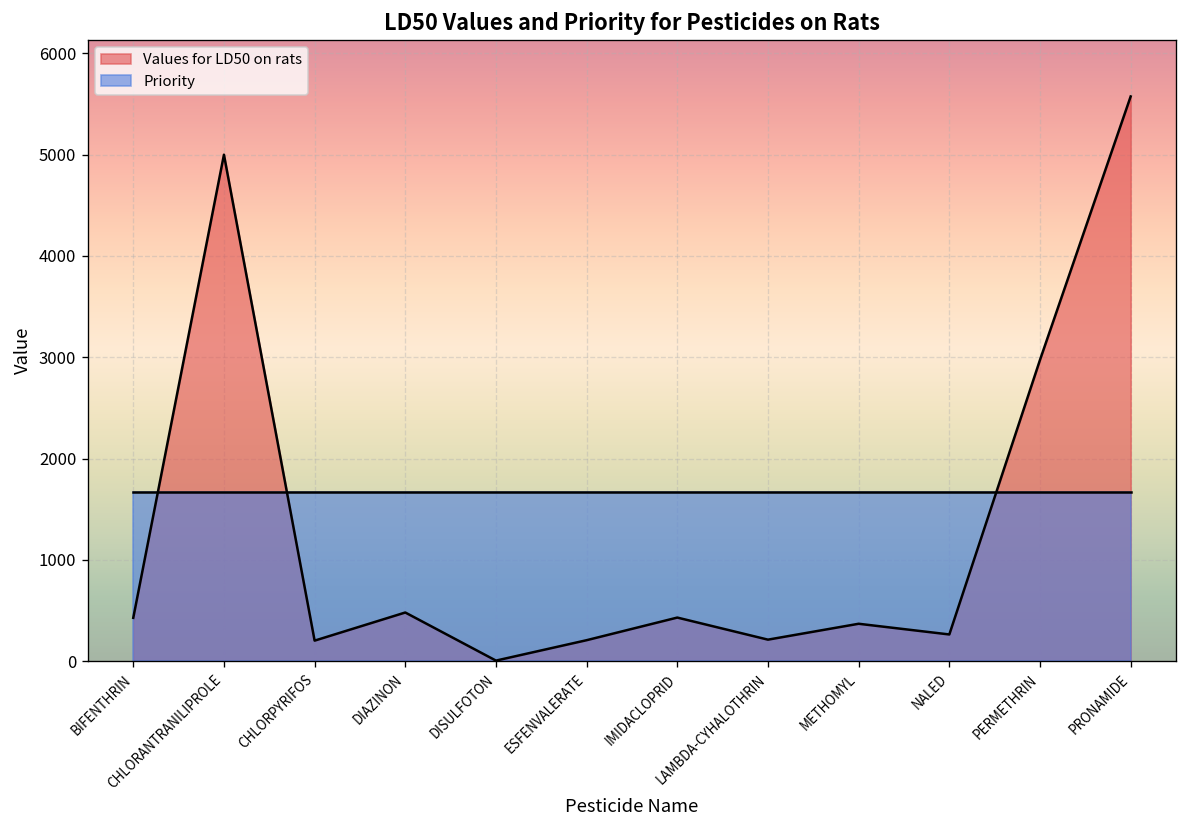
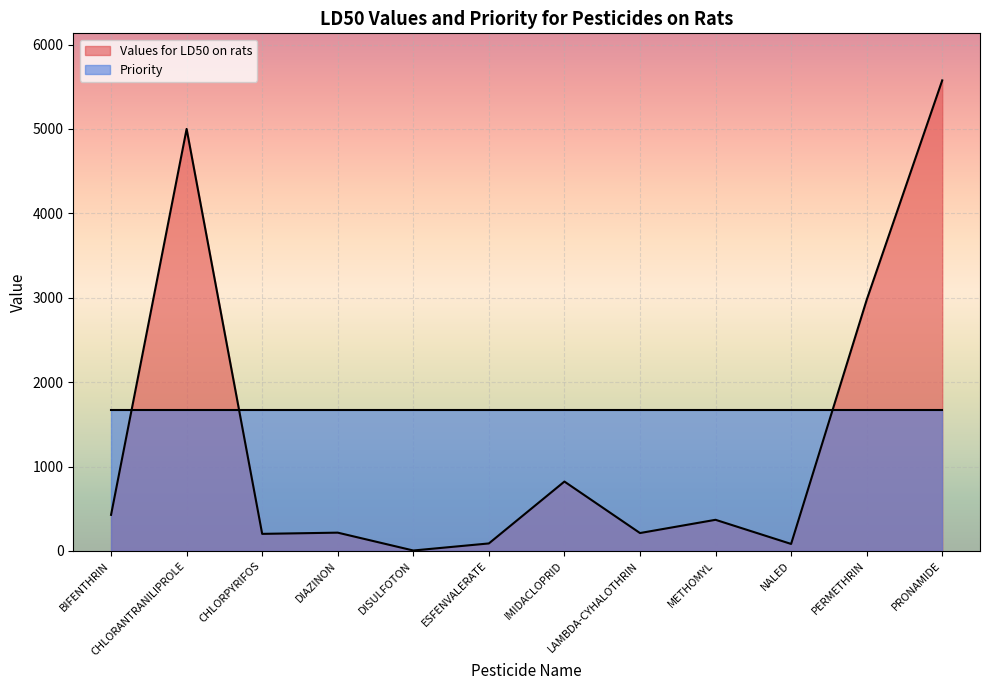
Values for LD50 on rats, DIAZINON: 500 -> 200
Values for LD50 on rats, ESFENVALERATE: 200 -> 100
Values for LD50 on rats, IMIDACLOPRID: 400 -> 800
Values for LD50 on rats, NALED: 300 -> 100
